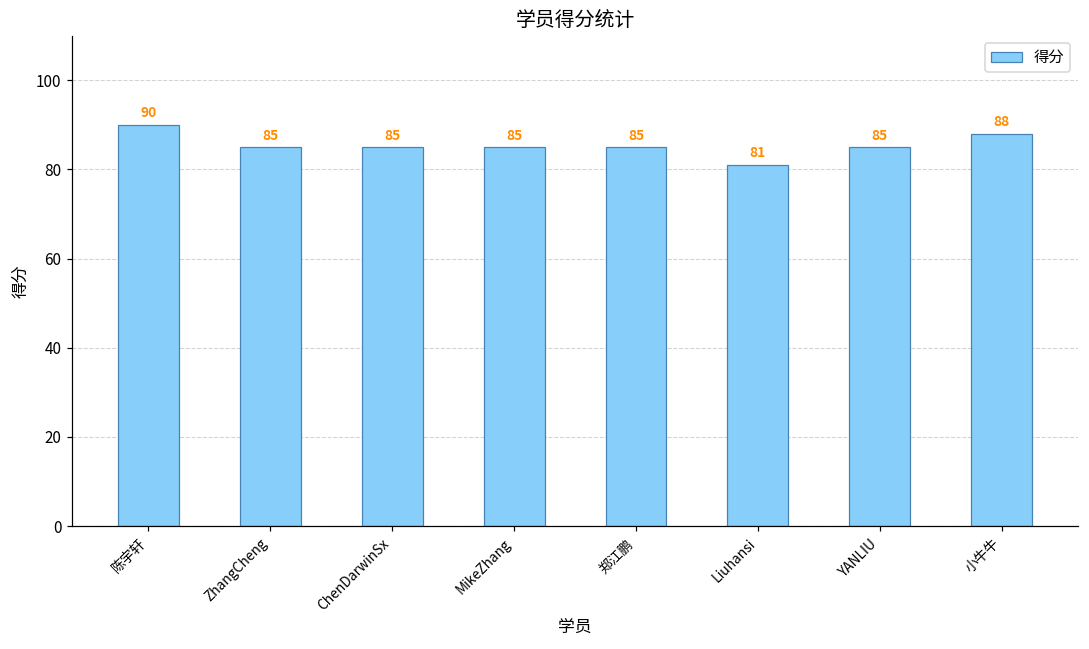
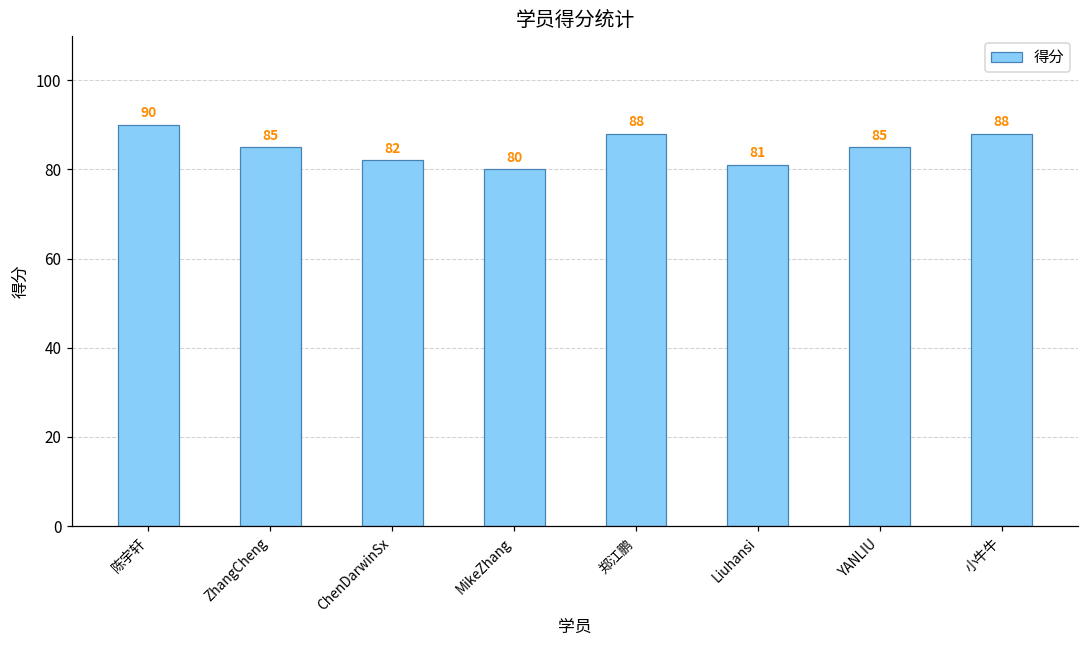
ChenDarwinSx: 85 -> 82
MikeZhang: 85 -> 80
郑江鹏: 85 -> 88
